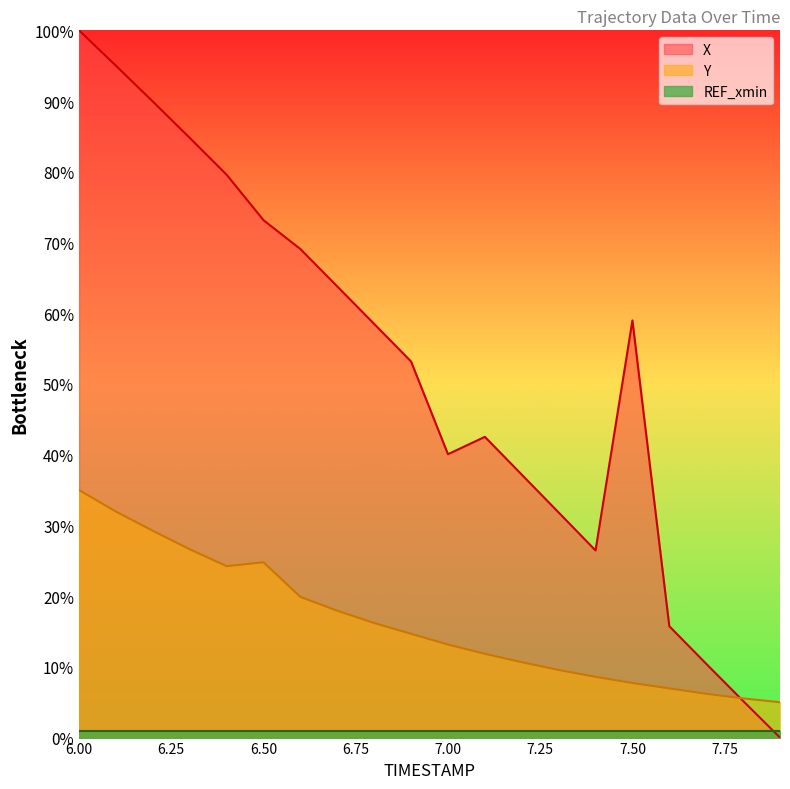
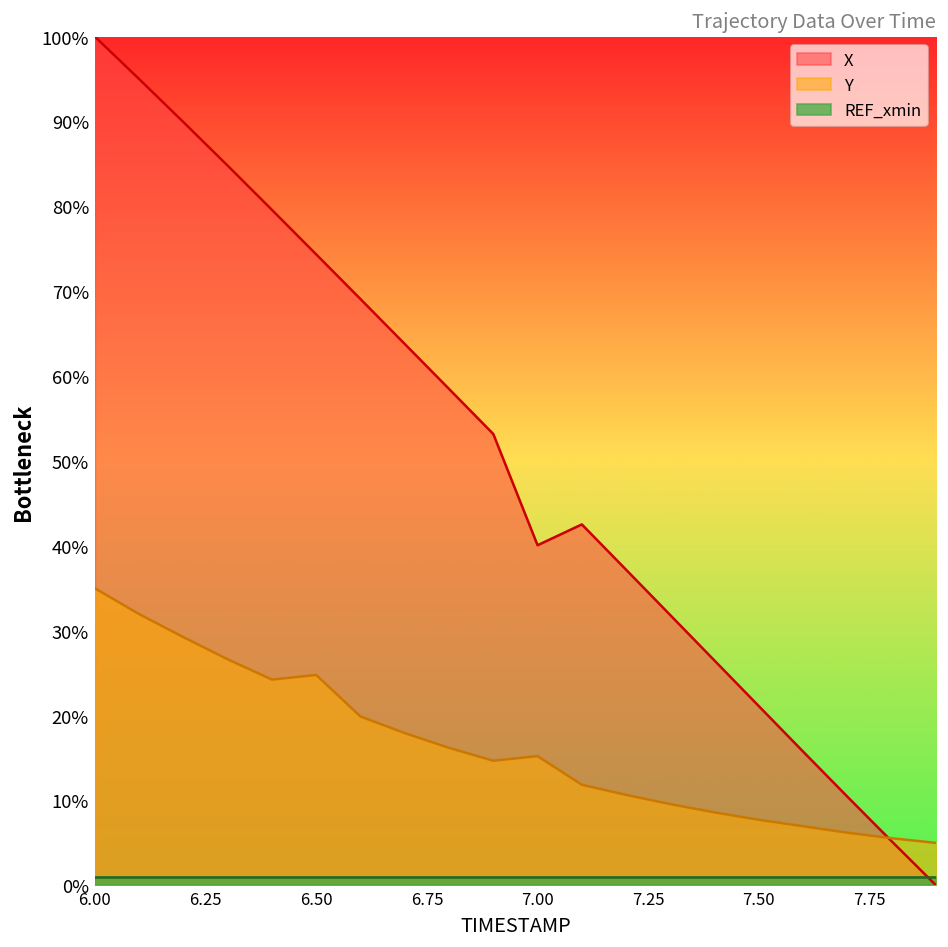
X, 6.50: 73% -> 74%
Y, 7.00: 13% -> 15%
X, 7.50: 59% -> 21%
